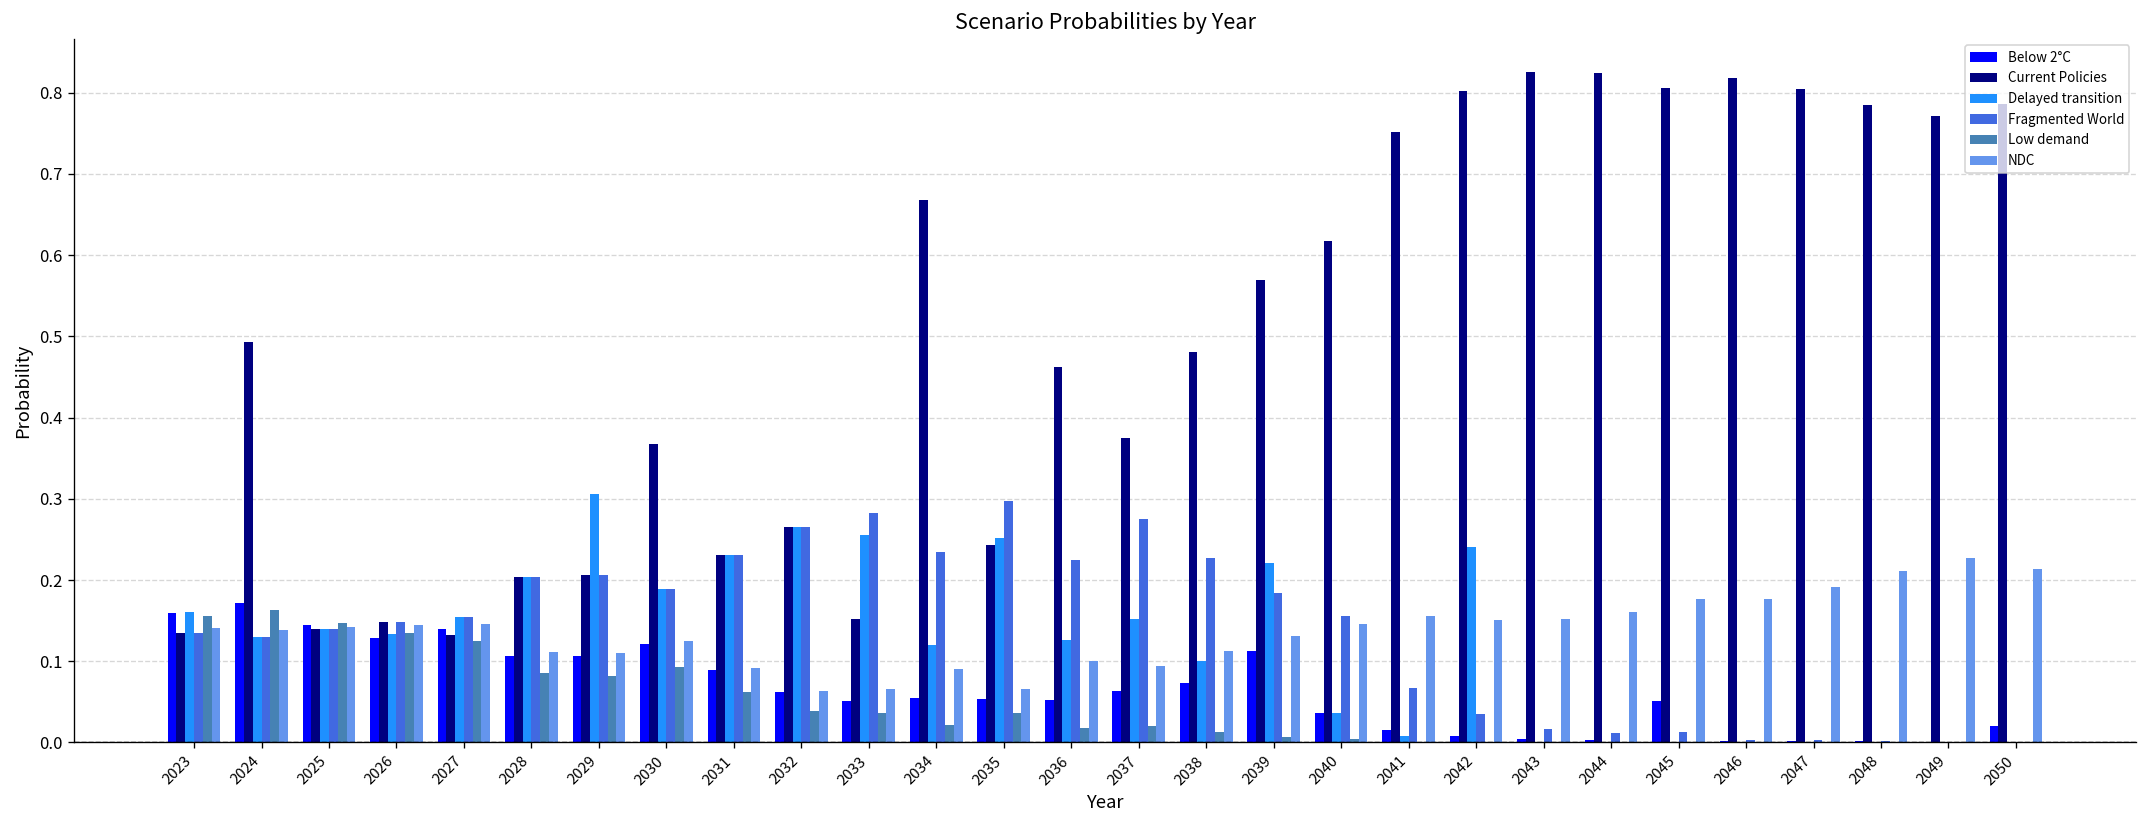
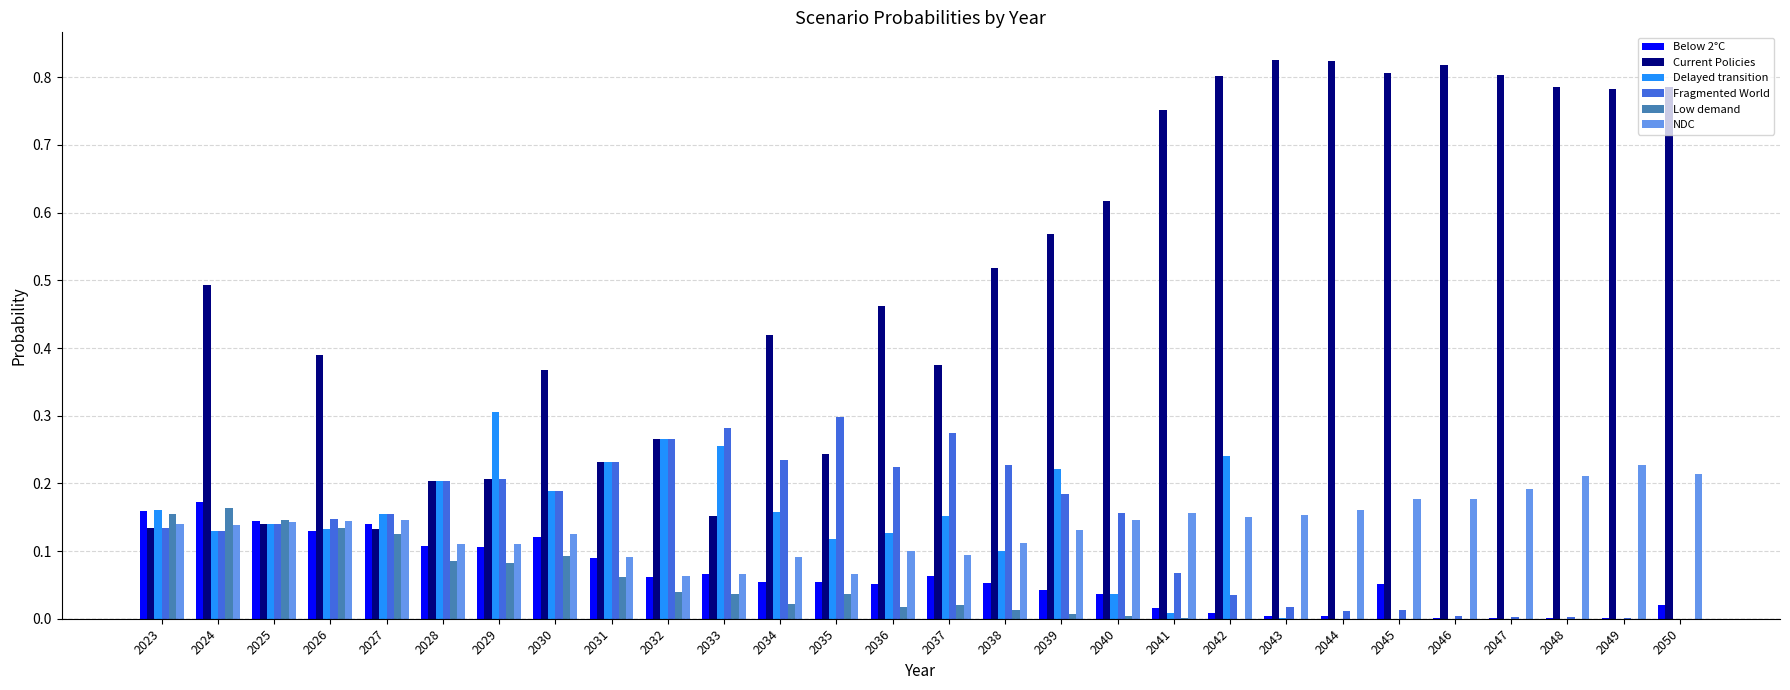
Current Policies, 2026: 0.15 -> 0.39
Below 2°C, 2033: 0.05 -> 0.07
Current Policies, 2034: 0.67 -> 0.42
Delayed transition, 2034: 0.12 -> 0.16
Delayed transition, 2035: 0.25 -> 0.12
Below 2°C, 2038: 0.07 -> 0.05
Current Policies, 2038: 0.48 -> 0.52
Below 2°C, 2039: 0.11 -> 0.04
Current Policies, 2049: 0.77 -> 0.78
